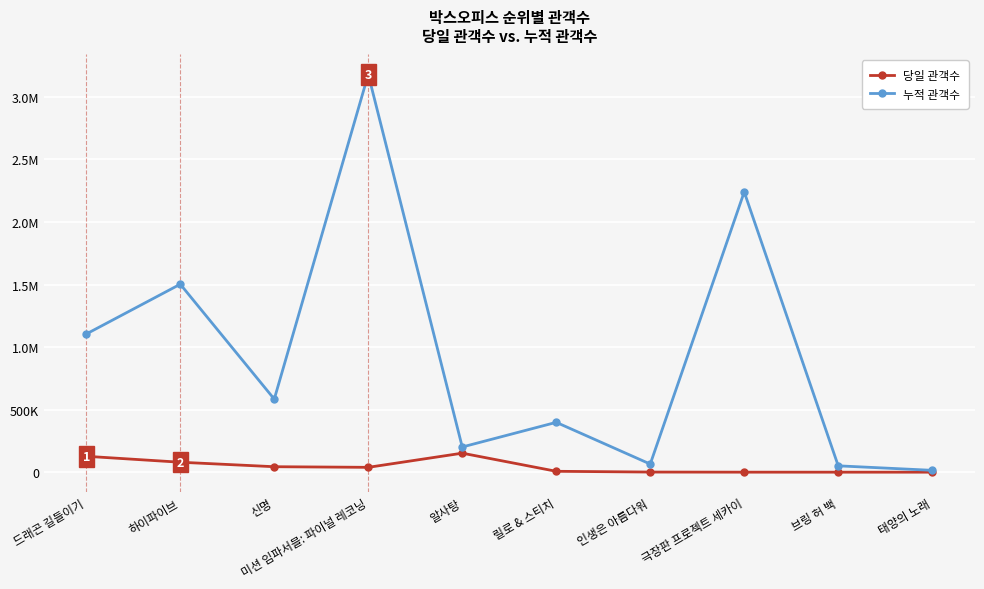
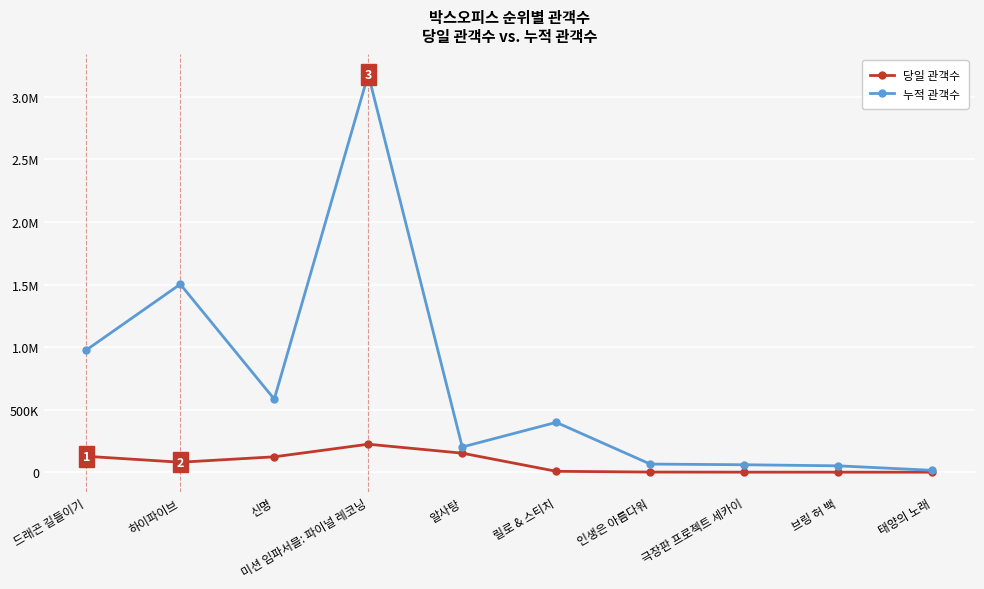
누적 관객수, 드래곤 길들이기: 1110000 -> 980000
당일 관객수, 신명: 50000 -> 130000
당일 관객수, 미션 임파서블: 파이널 레코닝: 40000 -> 230000
누적 관객수, 극장판 프로젝트 세카이: 2240000 -> 60000
